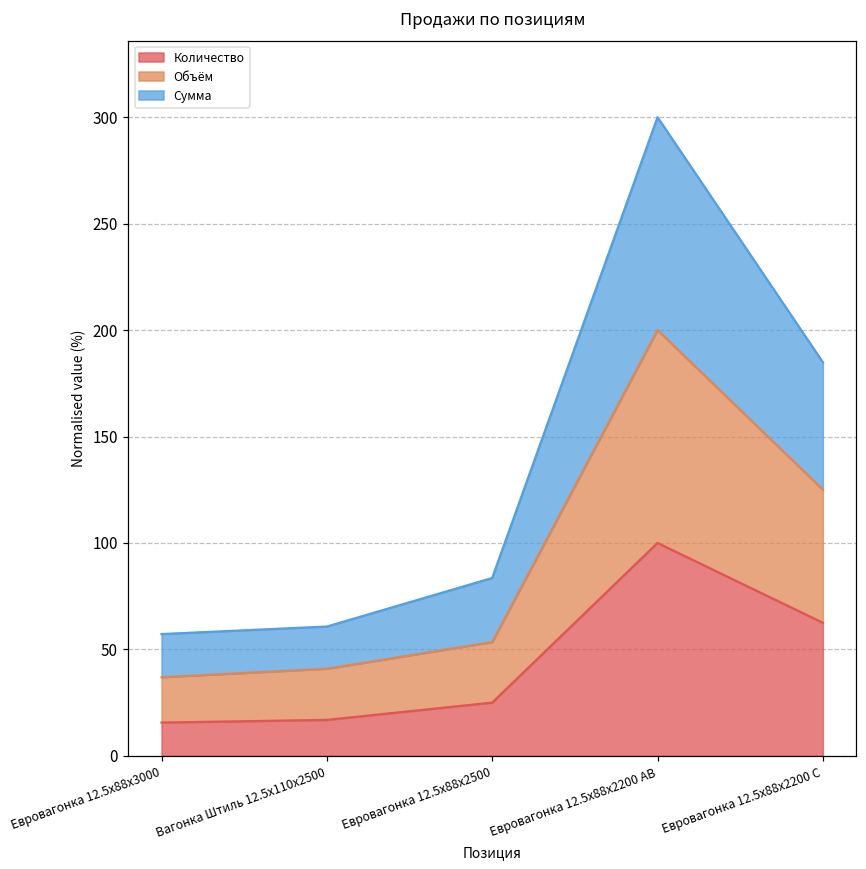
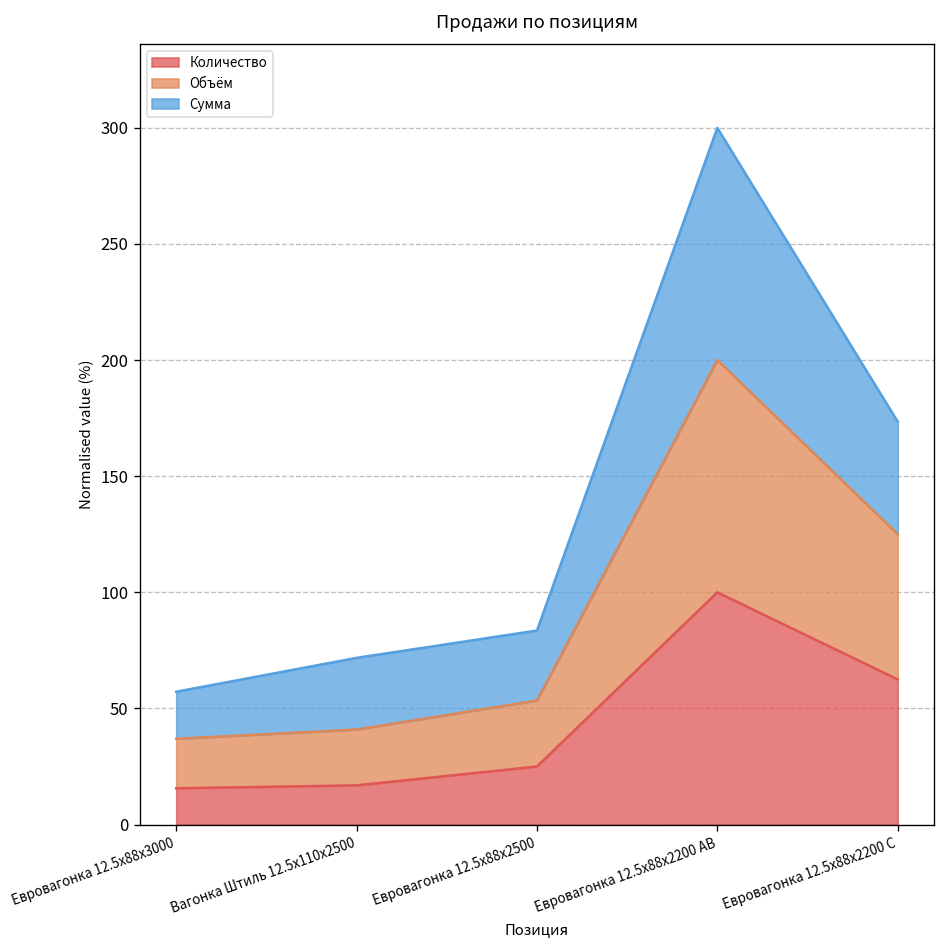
Сумма, Вагонка Штиль 12.5x110x2500: 20 -> 31
Сумма, Евровагонка 12.5x88x2200 C: 60 -> 48
